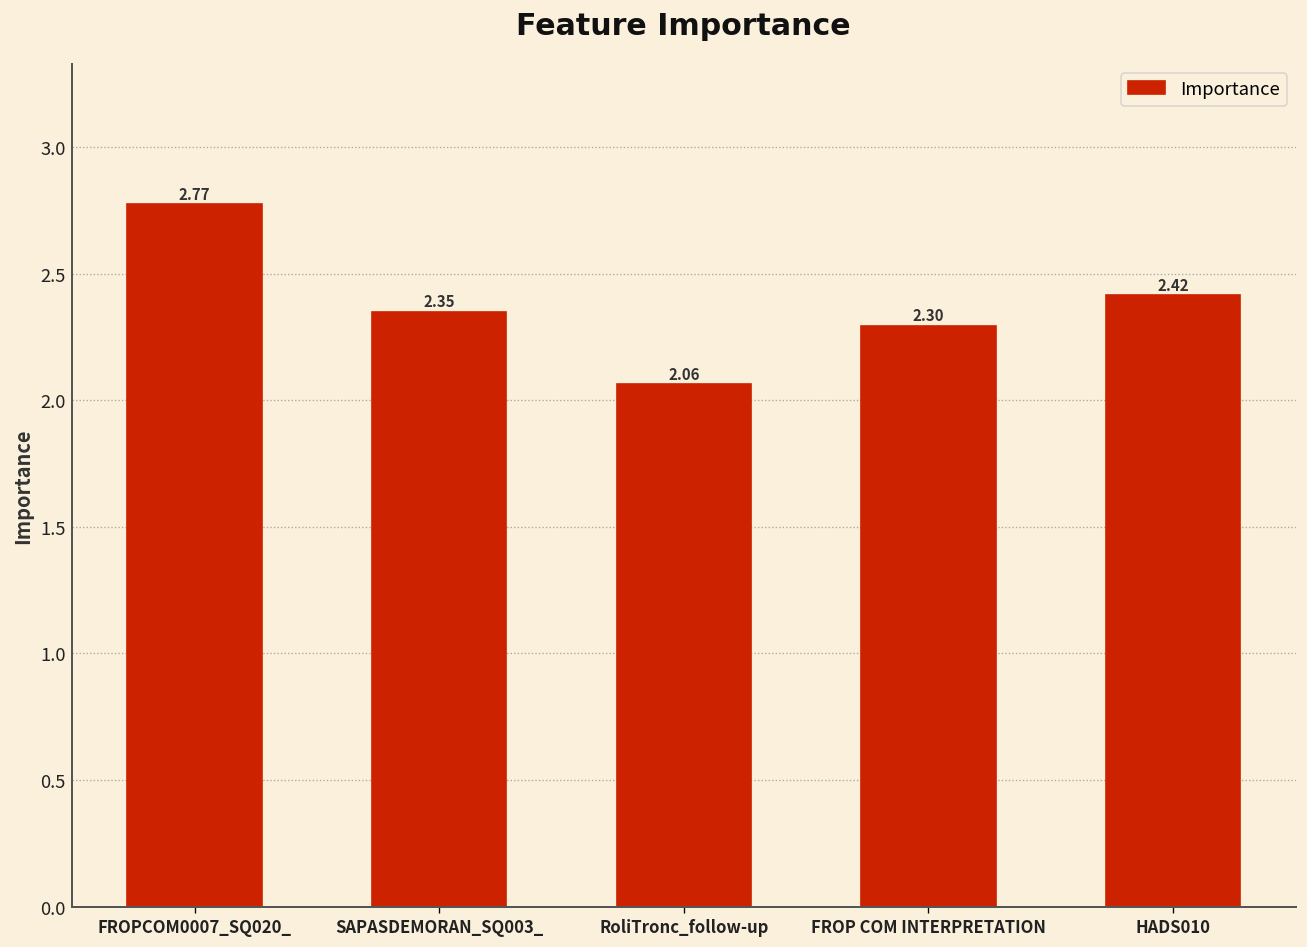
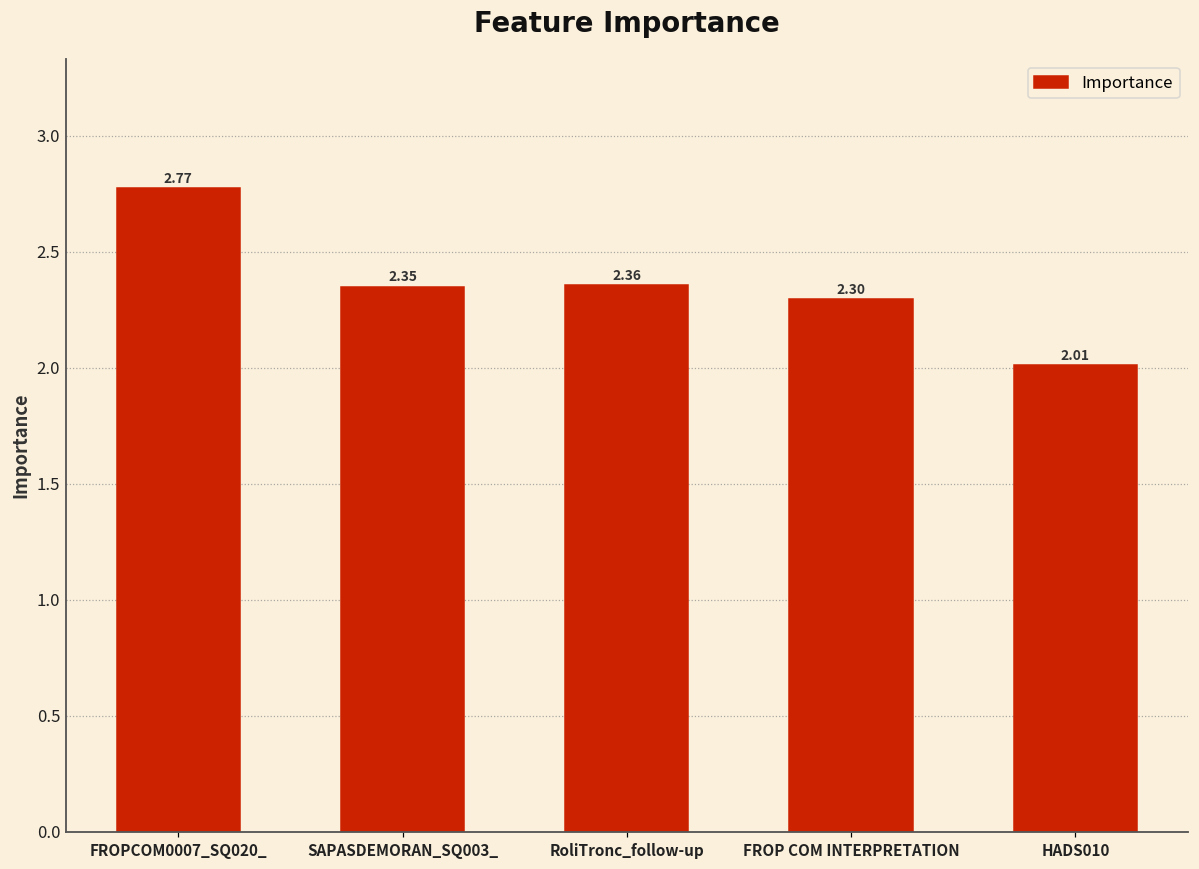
RoliTronc_follow-up: 2.06 -> 2.36
HADS010: 2.42 -> 2.01
